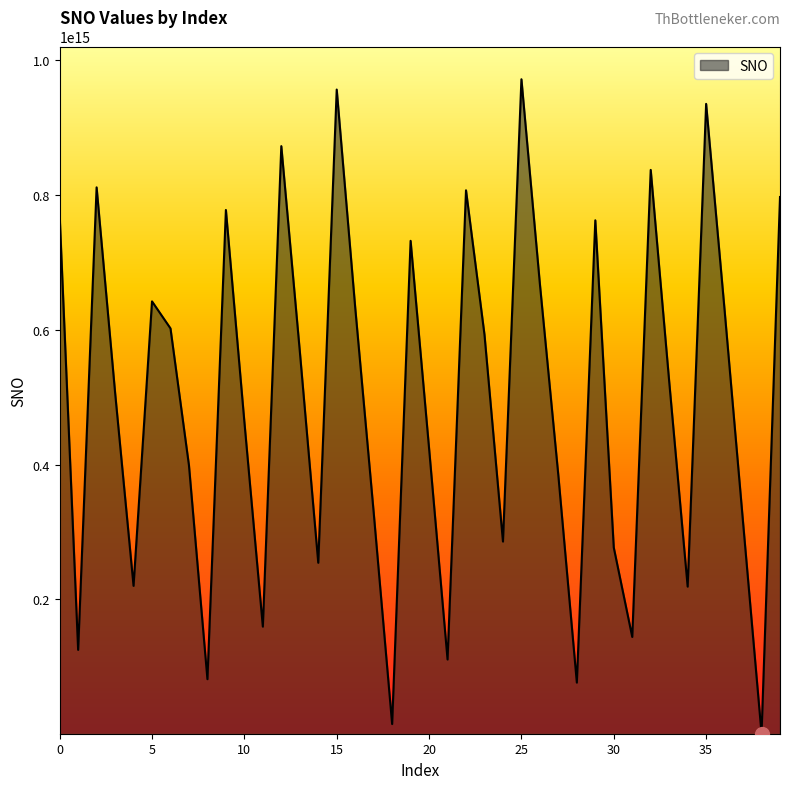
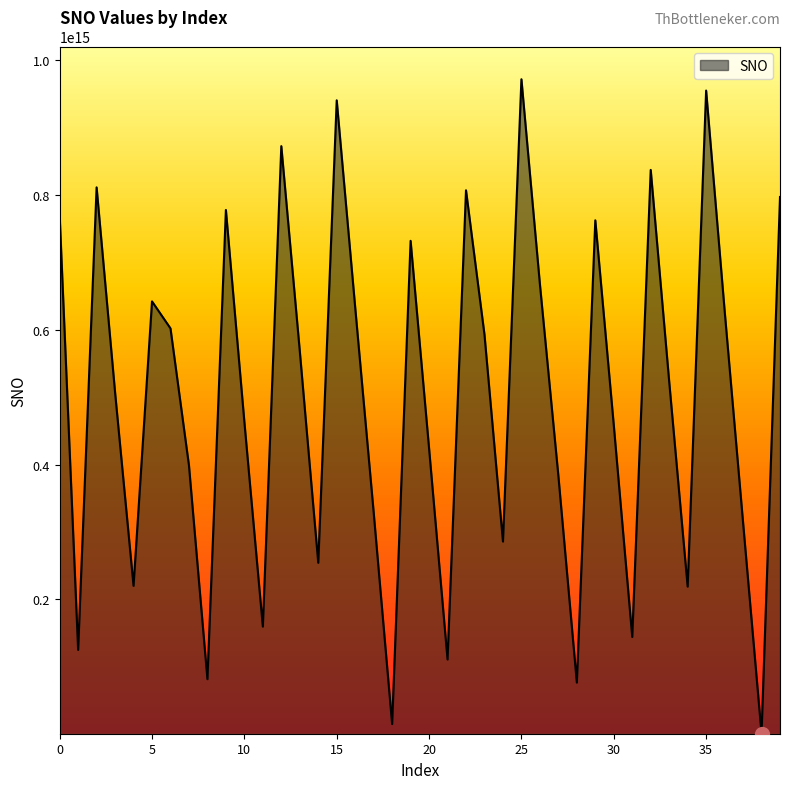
SNO, 15: 960000000000000 -> 940000000000000
SNO, 30: 280000000000000 -> 460000000000000
SNO, 35: 940000000000000 -> 950000000000000
